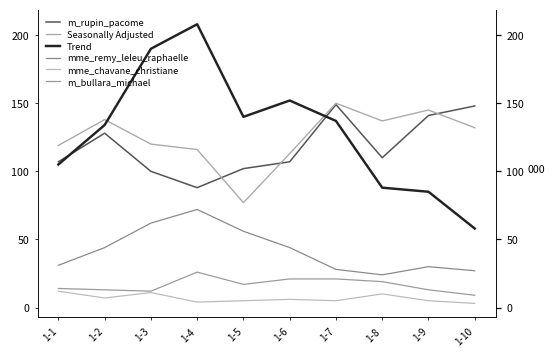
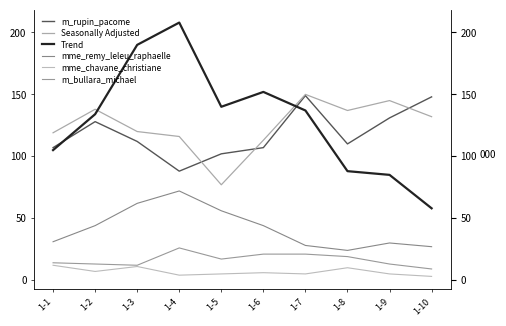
m_rupin_pacome, 1-3: 100 -> 112
m_rupin_pacome, 1-9: 141 -> 131
